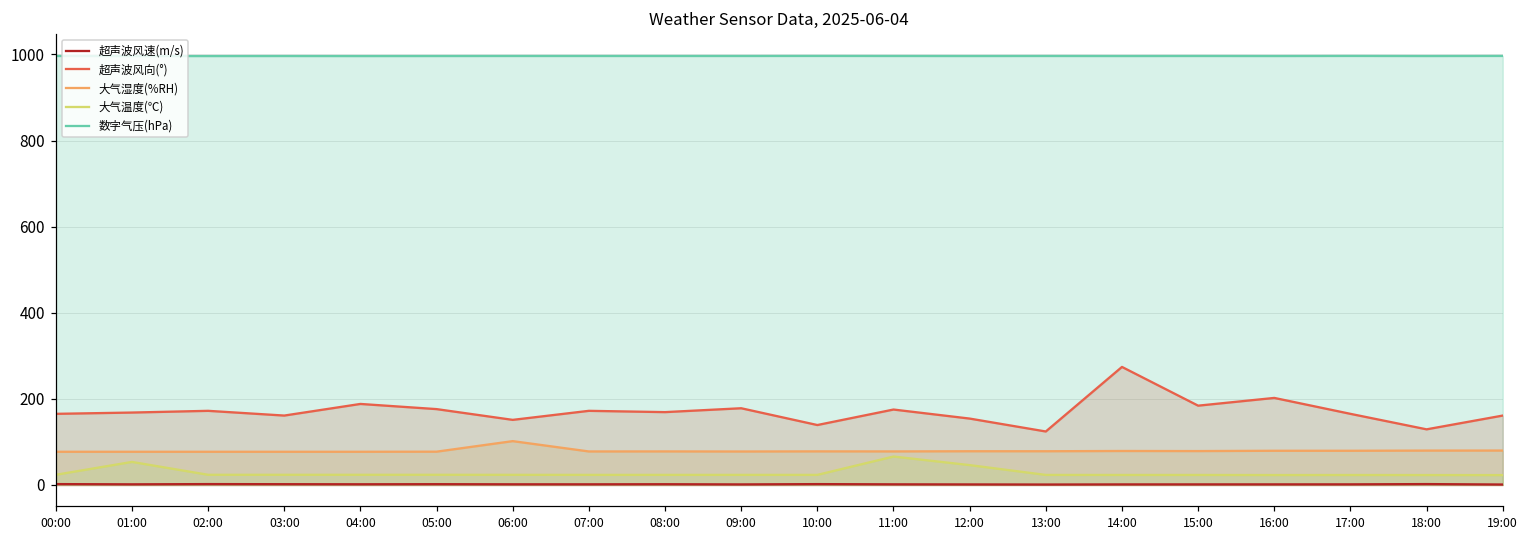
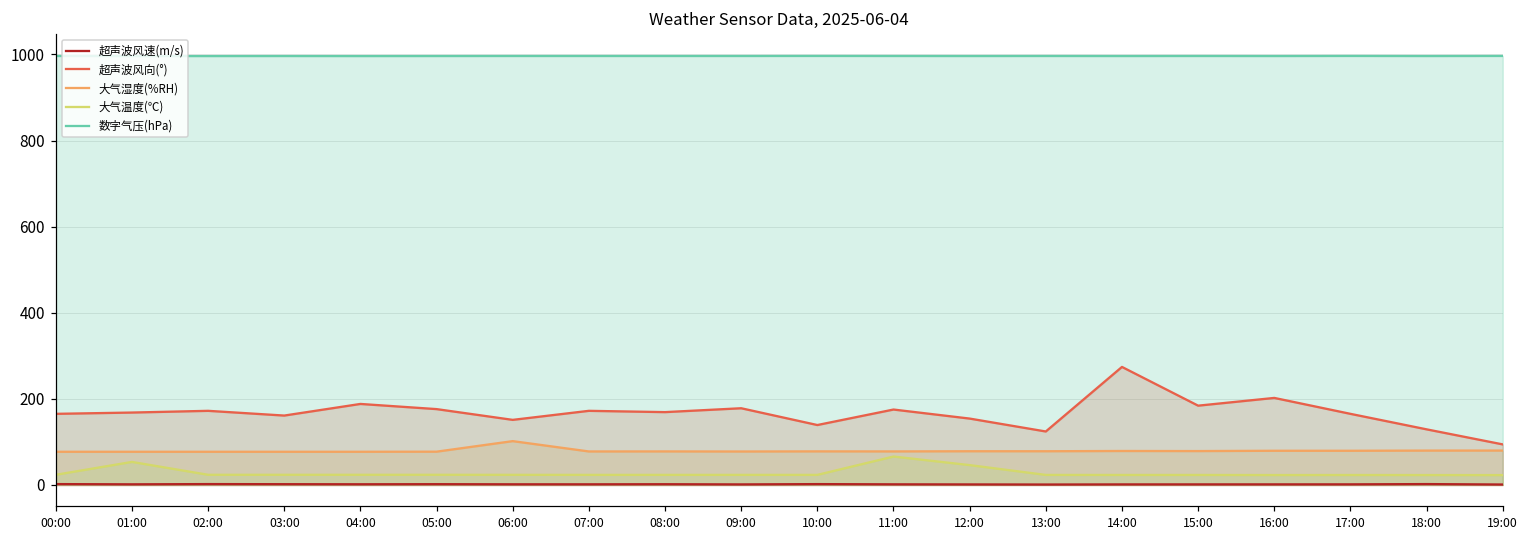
超声波风向(°), 19:00: 160 -> 90
